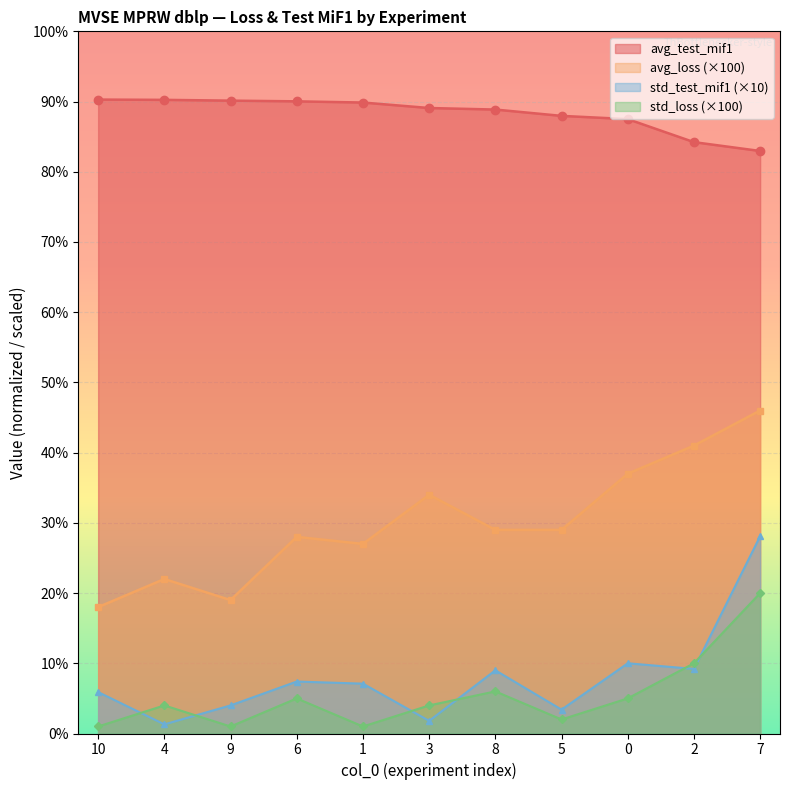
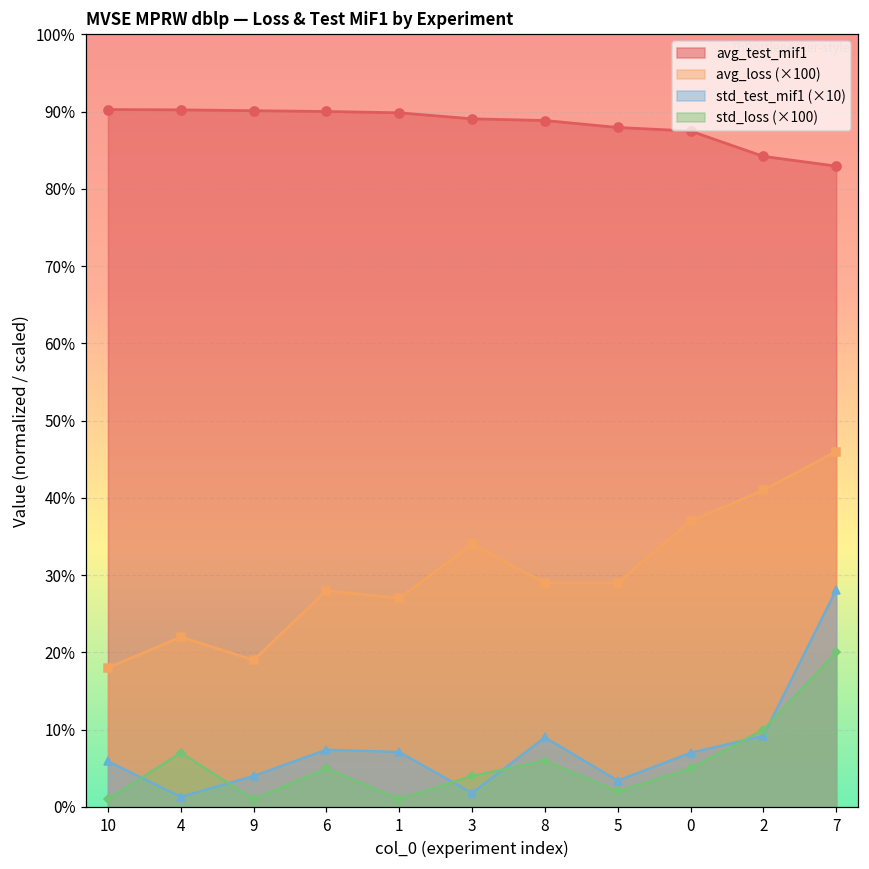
std_loss (×100), 4: 4% -> 7%
std_test_mif1 (×10), 0: 10% -> 7%
